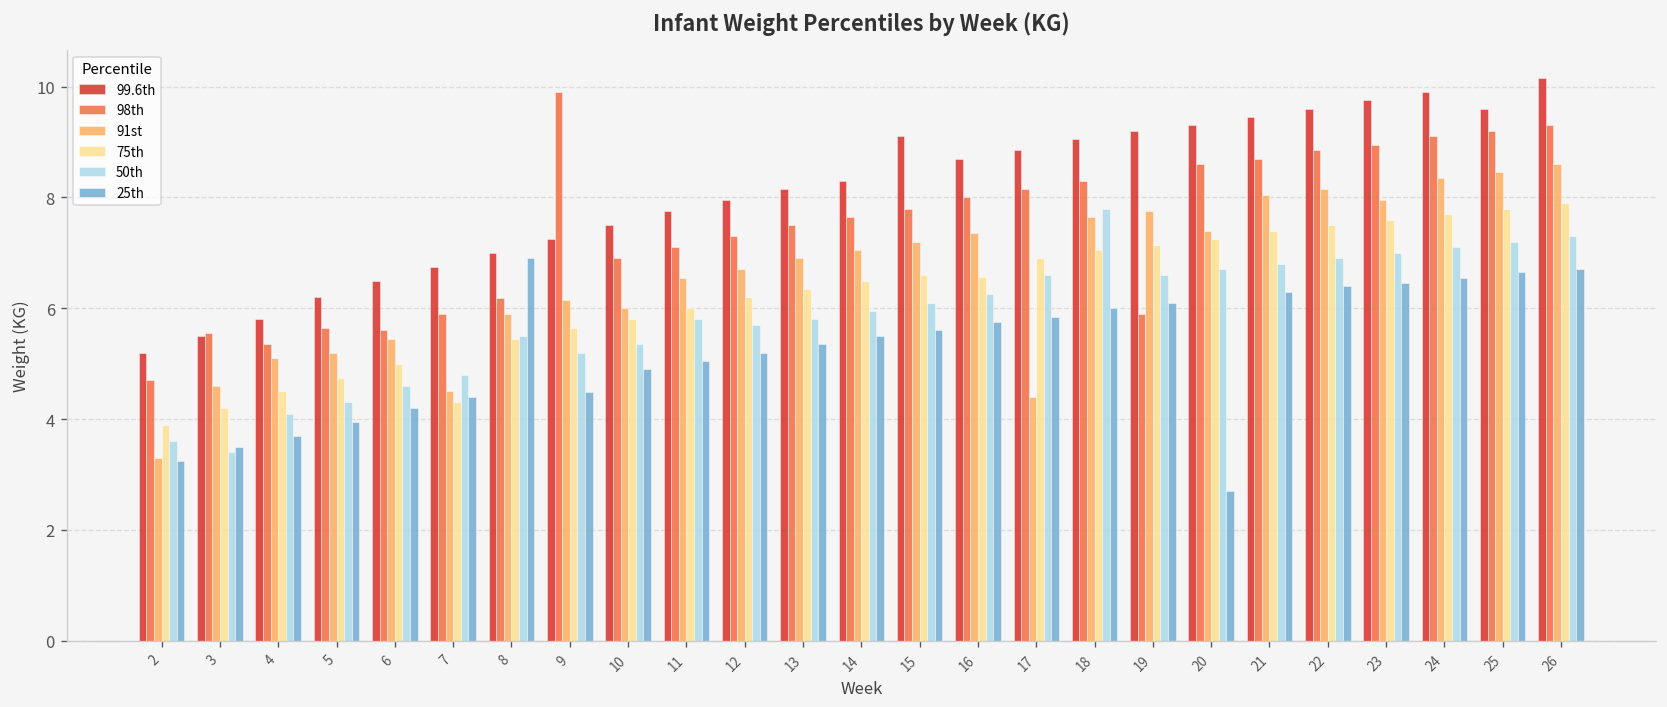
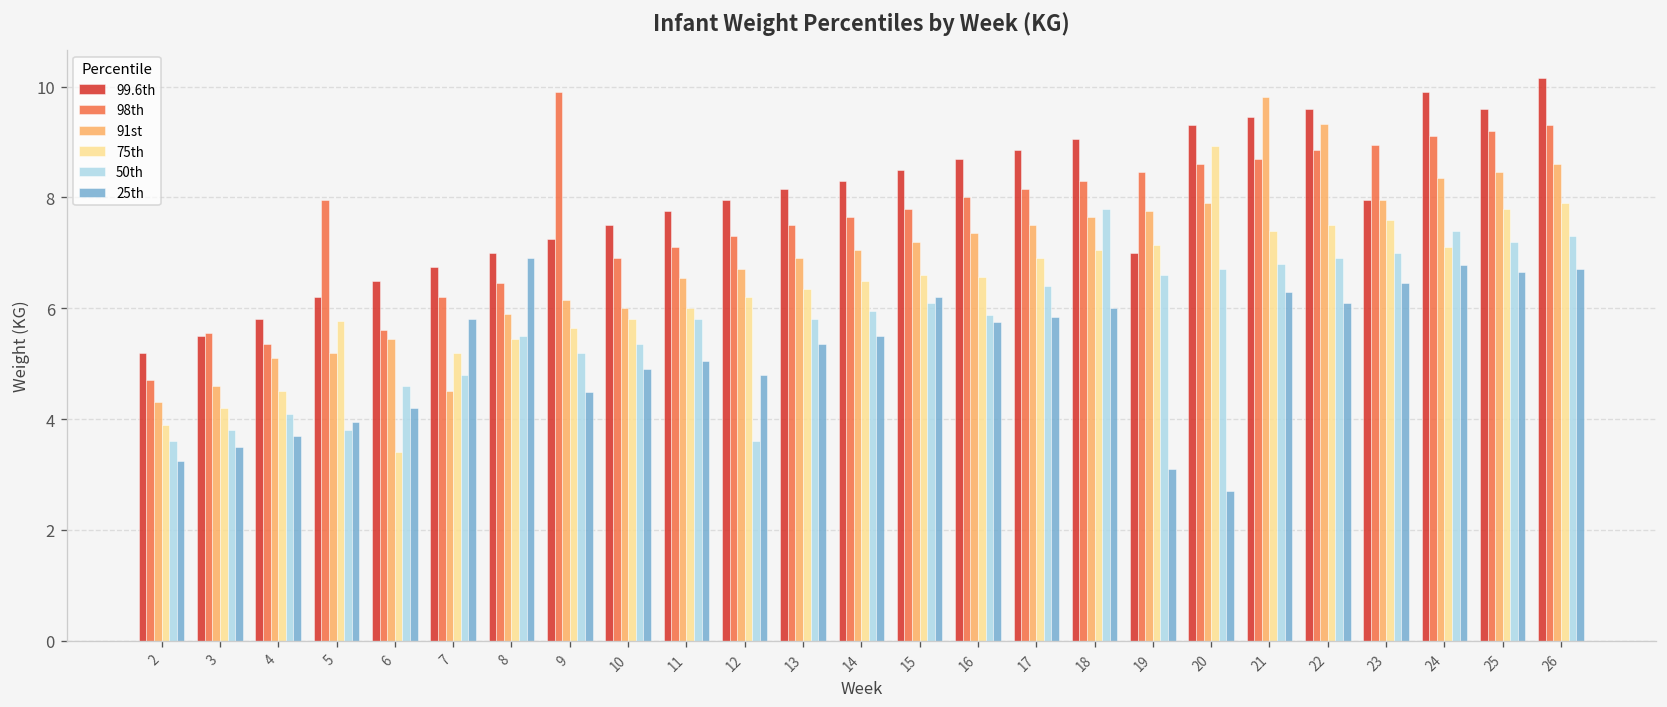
91st, 2: 3.3 -> 4.3
50th, 3: 3.4 -> 3.8
98th, 5: 5.7 -> 8.0
75th, 5: 4.8 -> 5.8
50th, 5: 4.3 -> 3.8
75th, 6: 5.0 -> 3.4
98th, 7: 5.9 -> 6.2
75th, 7: 4.3 -> 5.2
25th, 7: 4.4 -> 5.8
98th, 8: 6.2 -> 6.5
50th, 12: 5.7 -> 3.6
25th, 12: 5.2 -> 4.8
99.6th, 15: 9.1 -> 8.5
25th, 15: 5.6 -> 6.2
50th, 16: 6.3 -> 5.9
91st, 17: 4.4 -> 7.5
50th, 17: 6.6 -> 6.4
99.6th, 19: 9.2 -> 7.0
98th, 19: 5.9 -> 8.5
25th, 19: 6.1 -> 3.1
91st, 20: 7.4 -> 7.9
75th, 20: 7.3 -> 8.9
91st, 21: 8.1 -> 9.8
91st, 22: 8.2 -> 9.3
25th, 22: 6.4 -> 6.1
99.6th, 23: 9.8 -> 8.0
75th, 24: 7.7 -> 7.1
50th, 24: 7.1 -> 7.4
25th, 24: 6.6 -> 6.8
